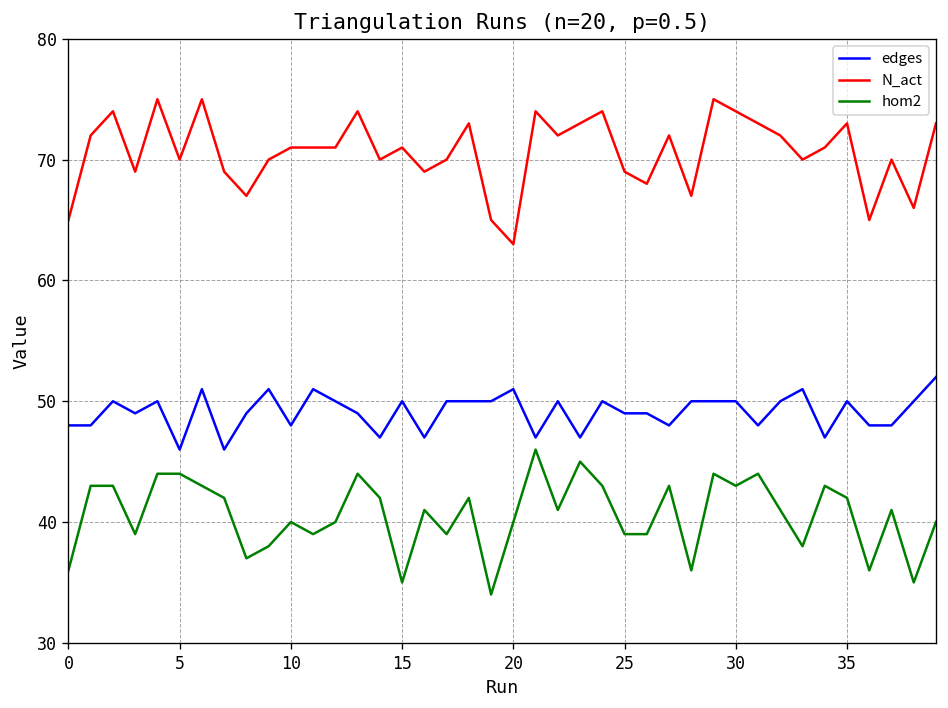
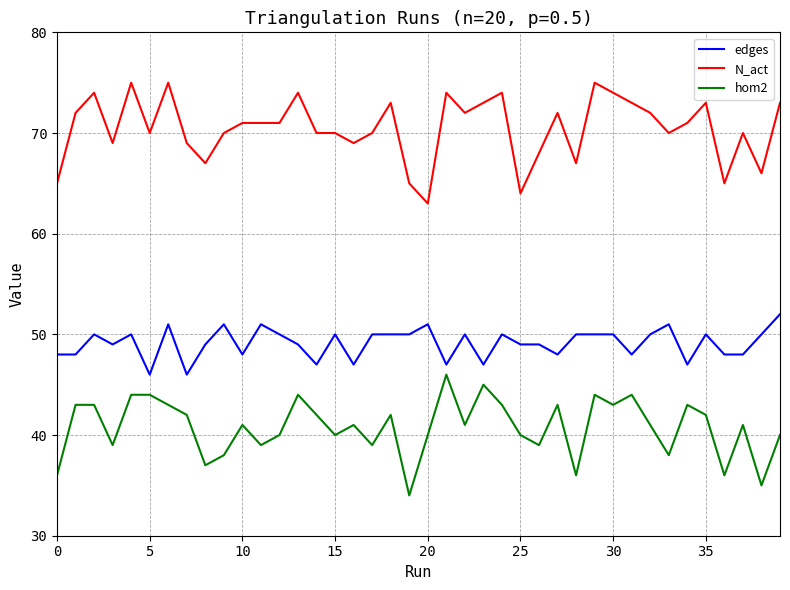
hom2, 10: 40 -> 41
N_act, 15: 71 -> 70
hom2, 15: 35 -> 40
N_act, 25: 69 -> 64
hom2, 25: 39 -> 40
